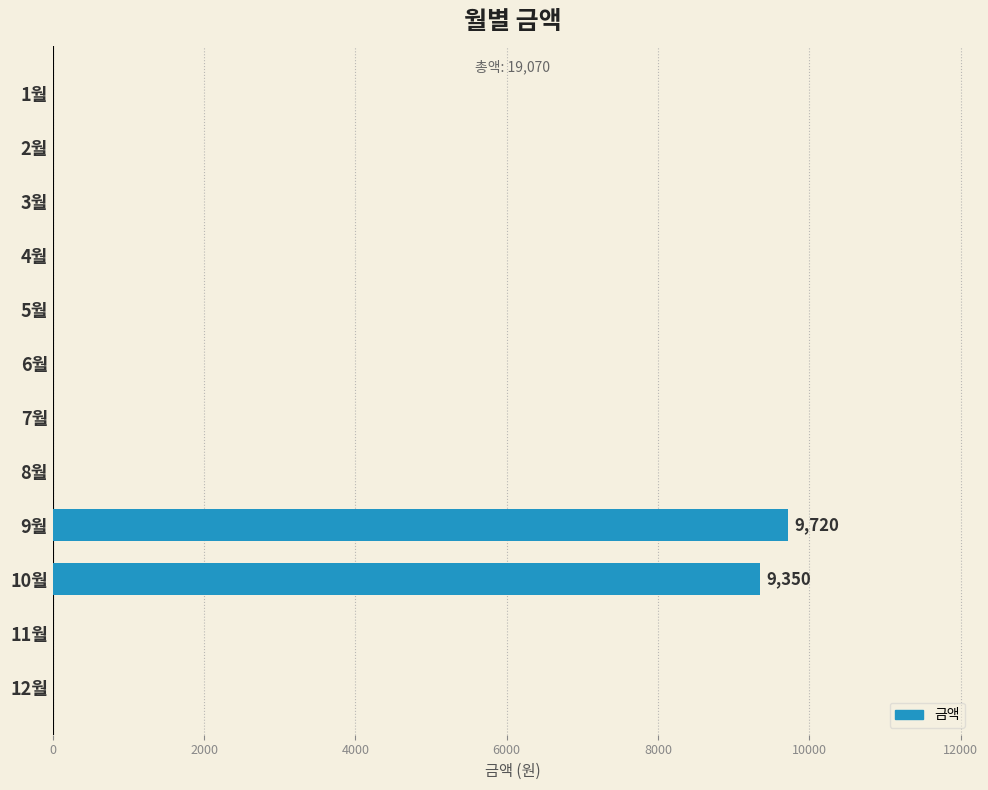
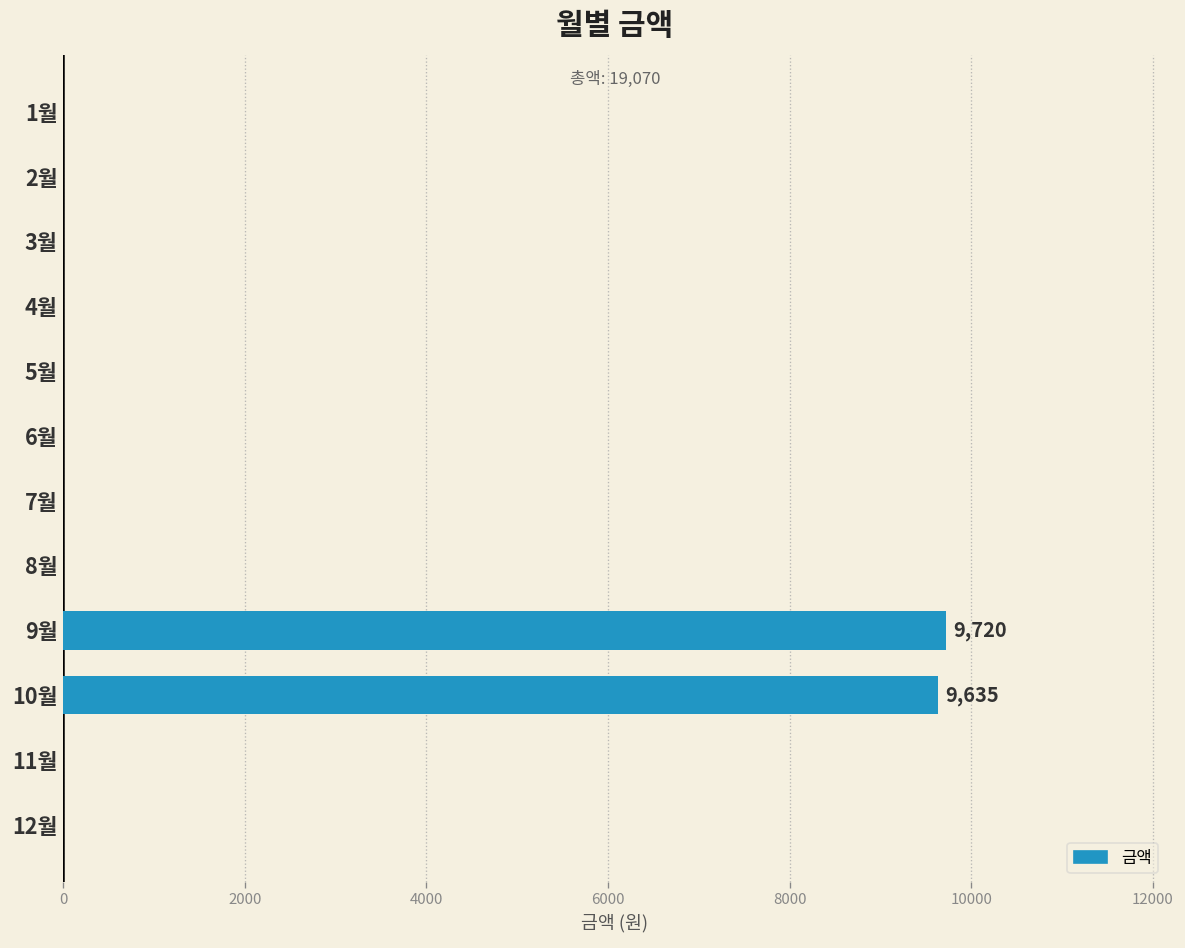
10월: 9,350 -> 9,635
